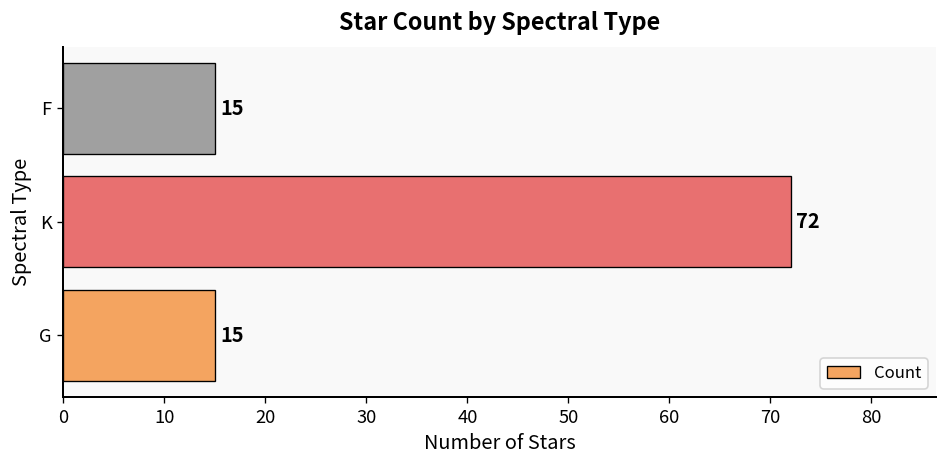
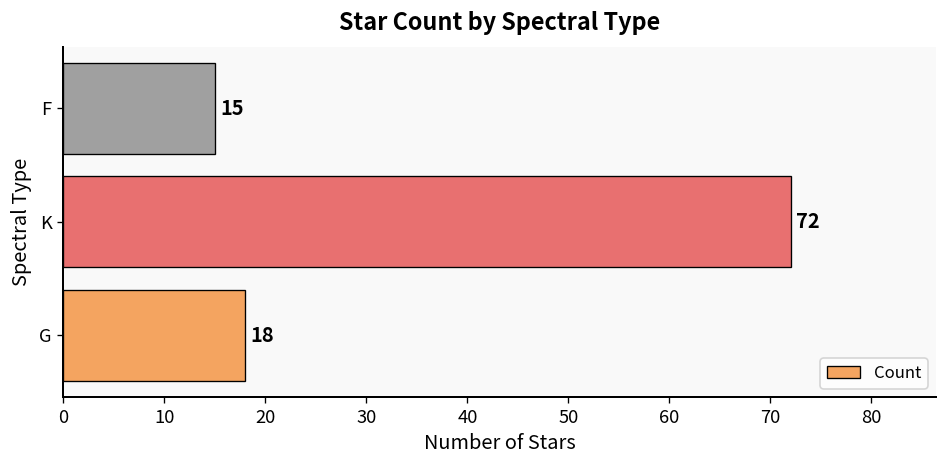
G: 15 -> 18
